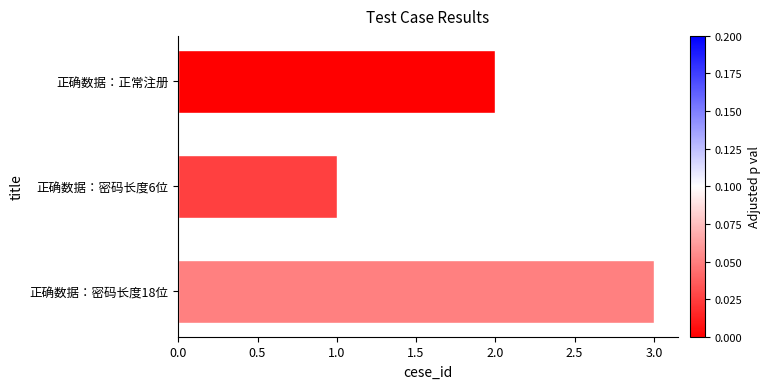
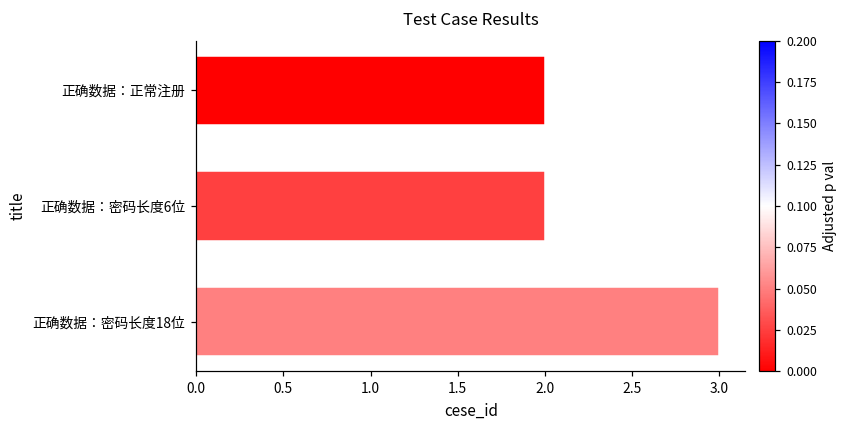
正确数据：密码长度6位: 1 -> 2
